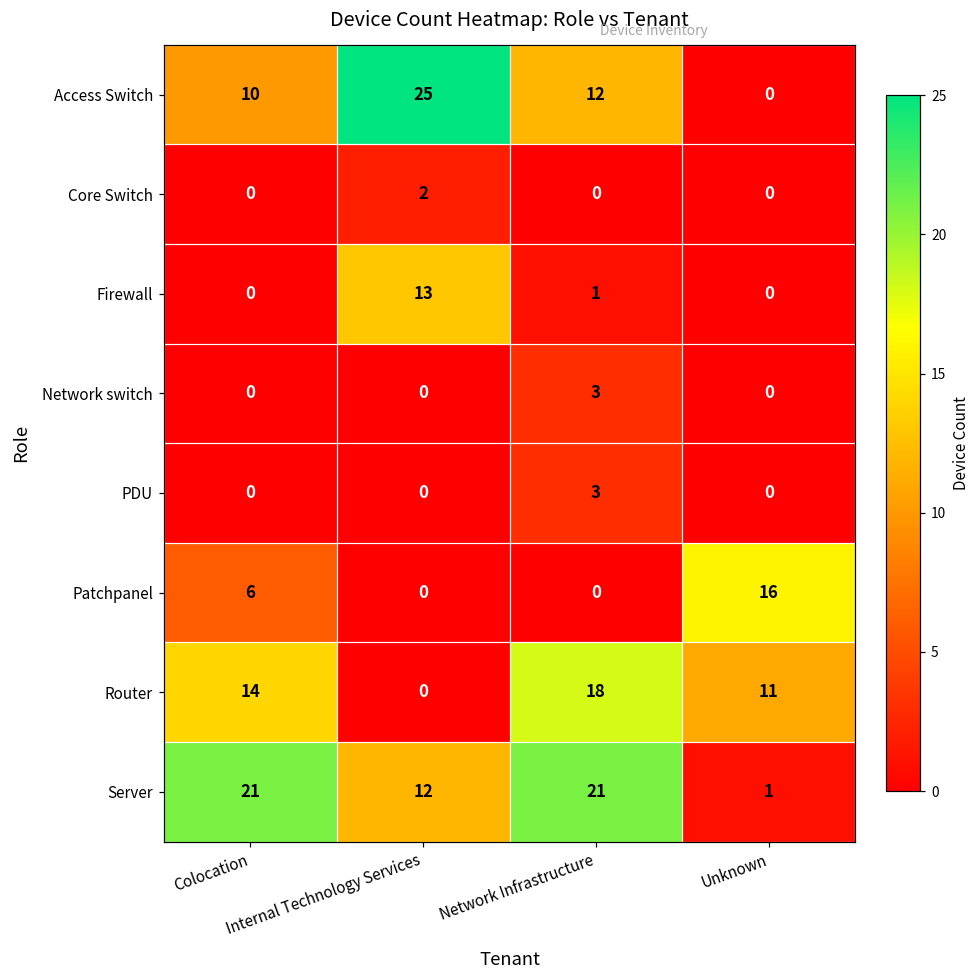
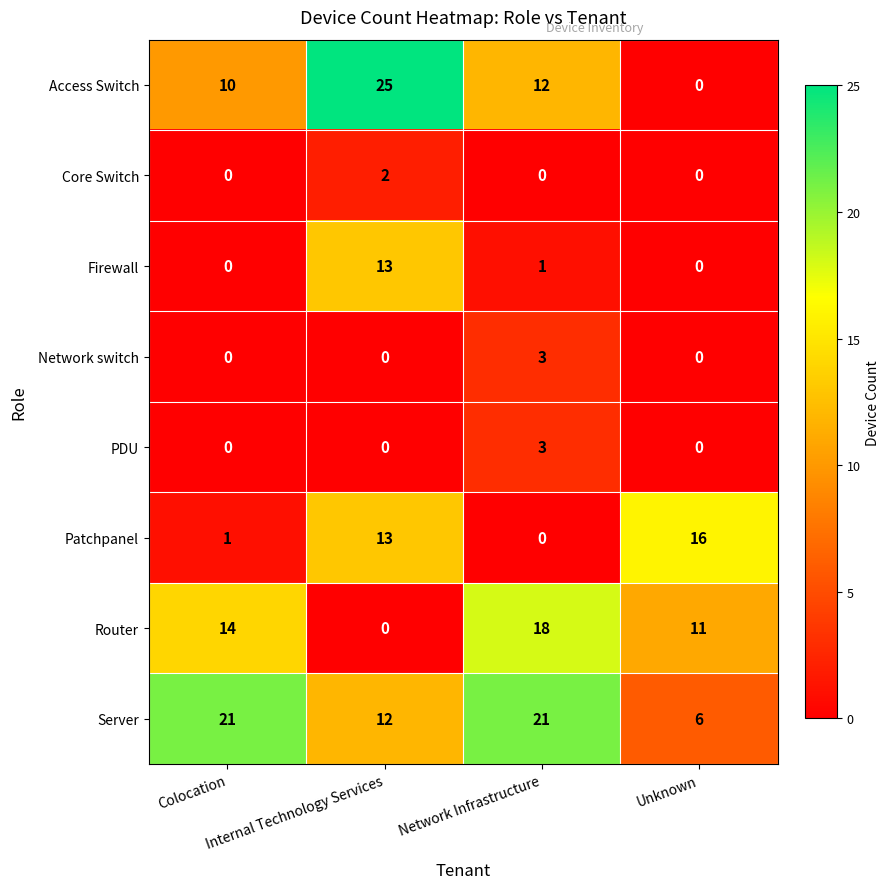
Patchpanel, Colocation: 6 -> 1
Patchpanel, Internal Technology Services: 0 -> 13
Server, Unknown: 1 -> 6
